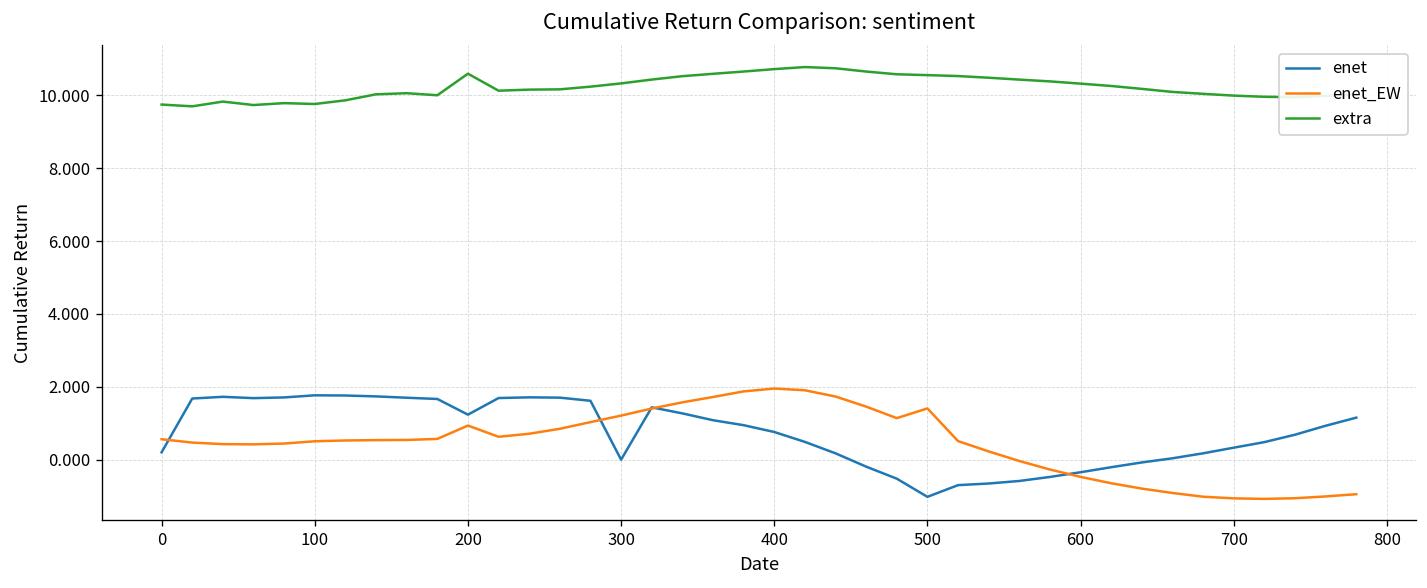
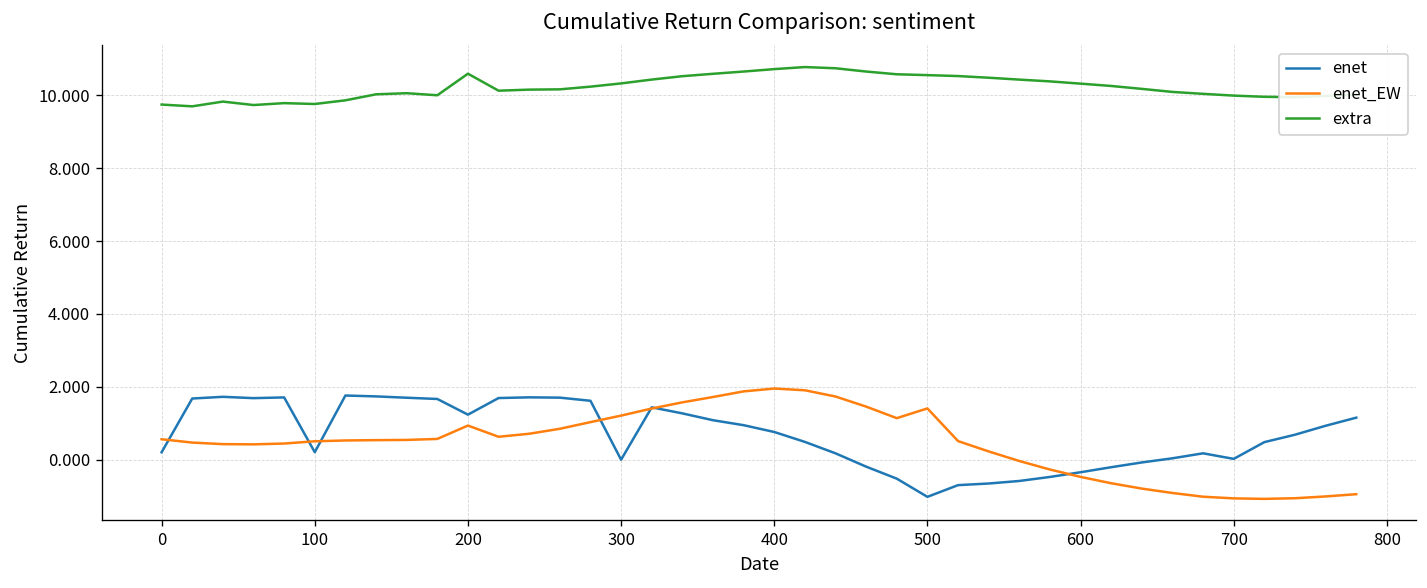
enet, 100: 1.8 -> 0.2
enet, 700: 0.3 -> 0.0
